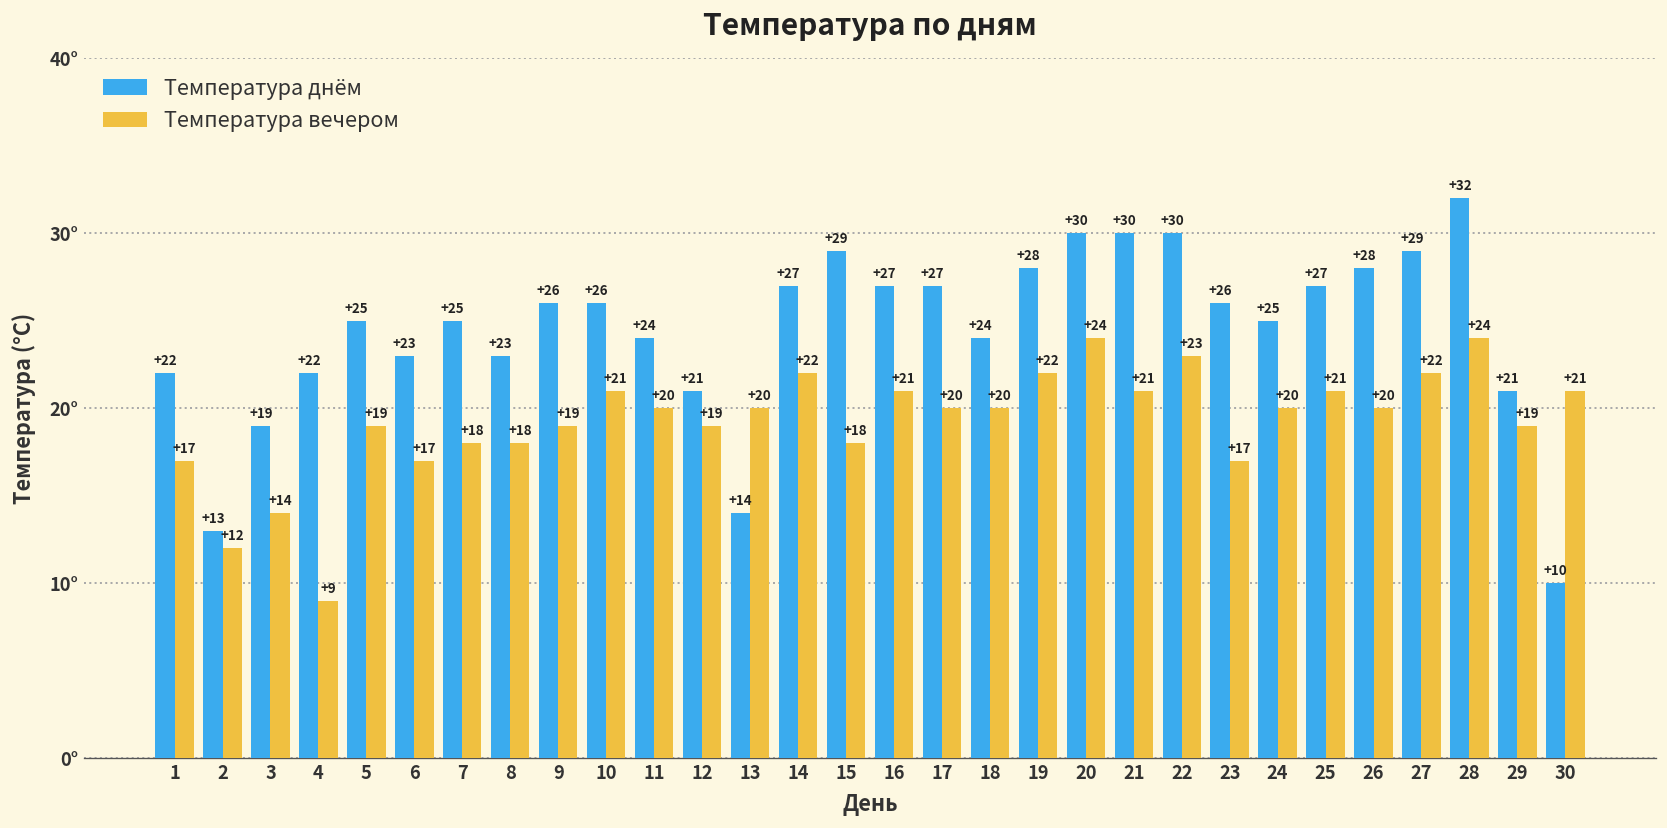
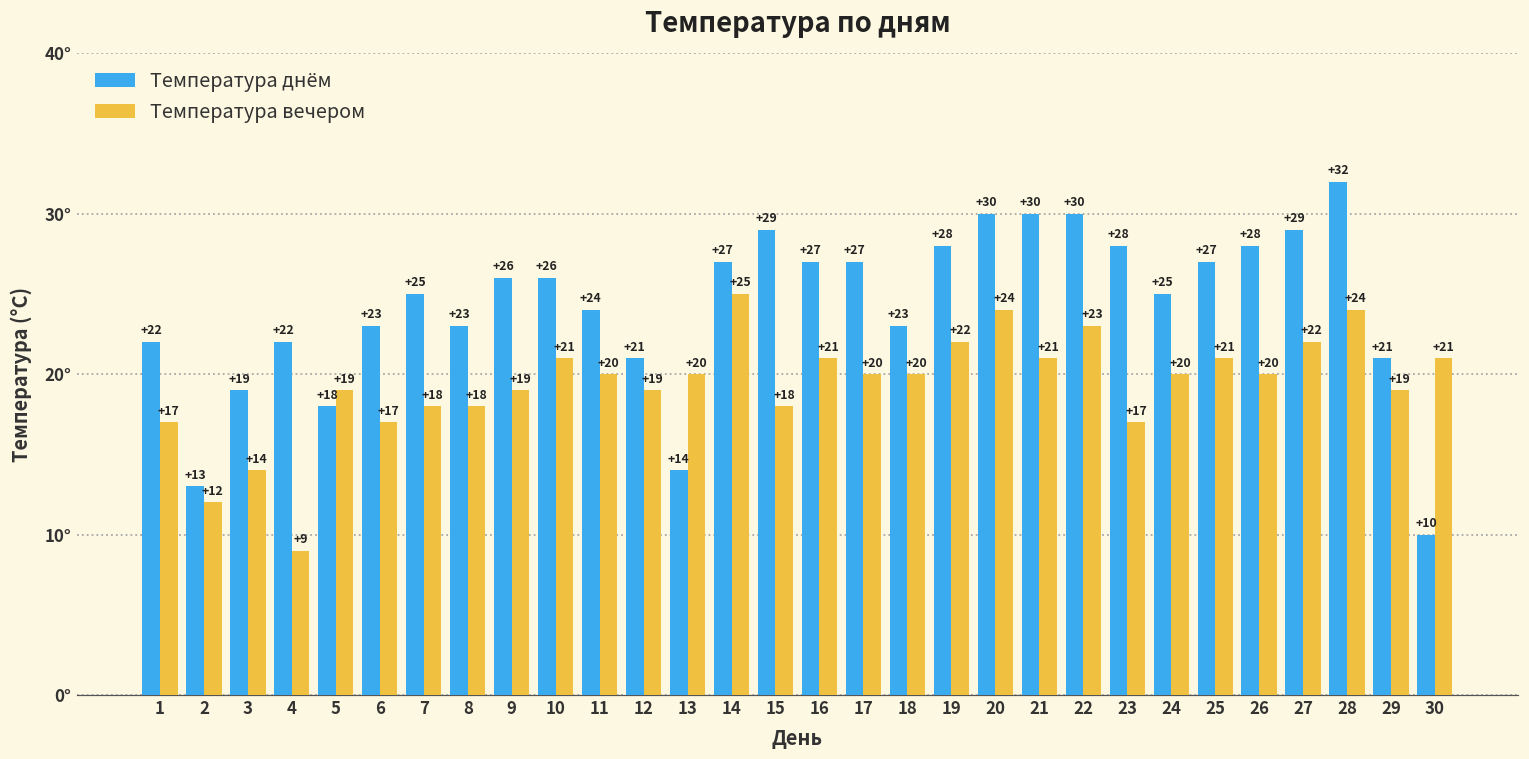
Температура днём, 5: +25 -> +18
Температура вечером, 14: +22 -> +25
Температура днём, 18: +24 -> +23
Температура днём, 23: +26 -> +28
